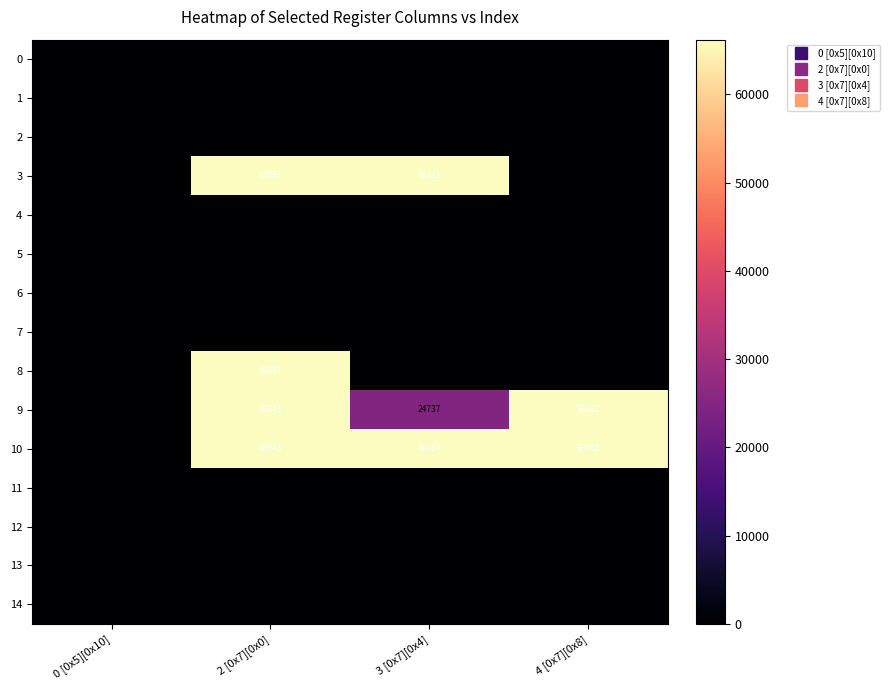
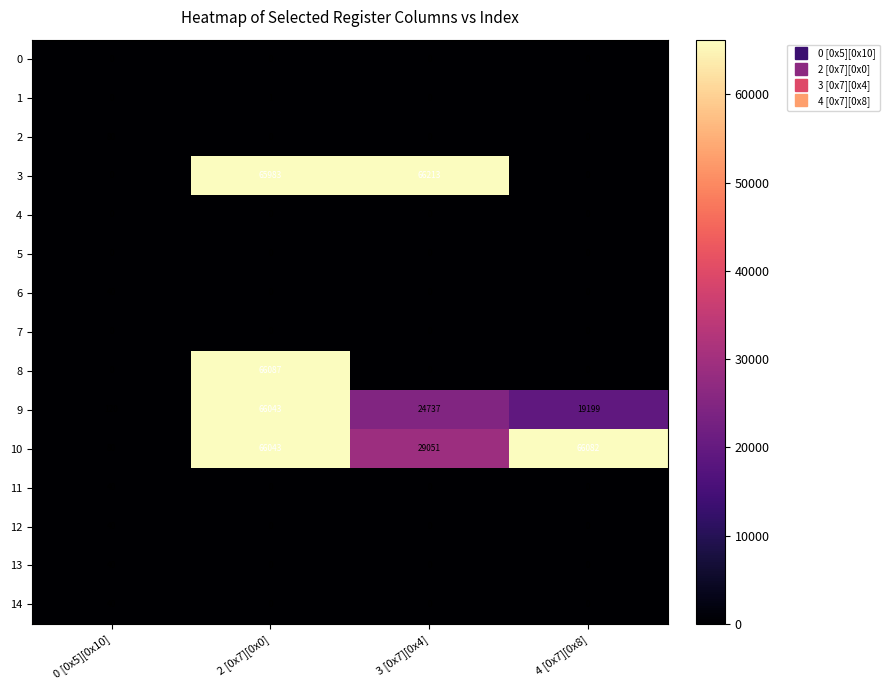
9, 4 [0x7][0x8]: 66082 -> 19199
10, 3 [0x7][0x4]: 66064 -> 29051
